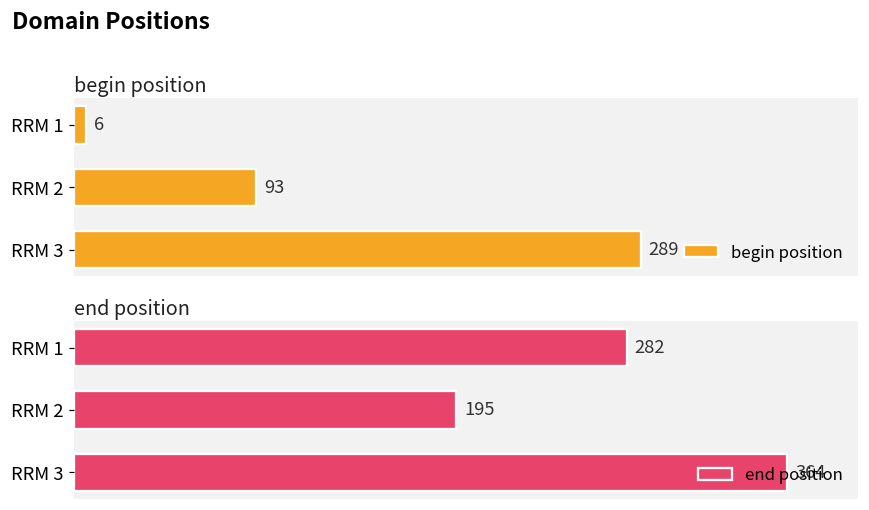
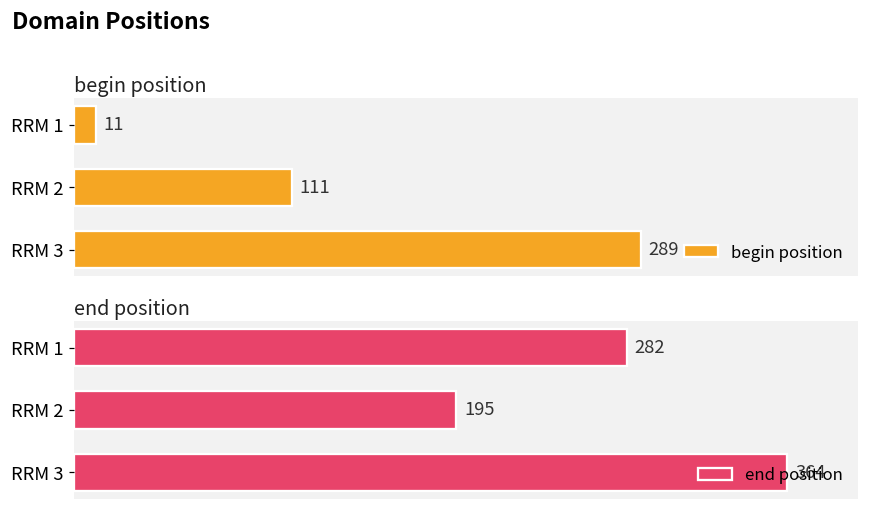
begin position, RRM 1: 6 -> 11
begin position, RRM 2: 93 -> 111
